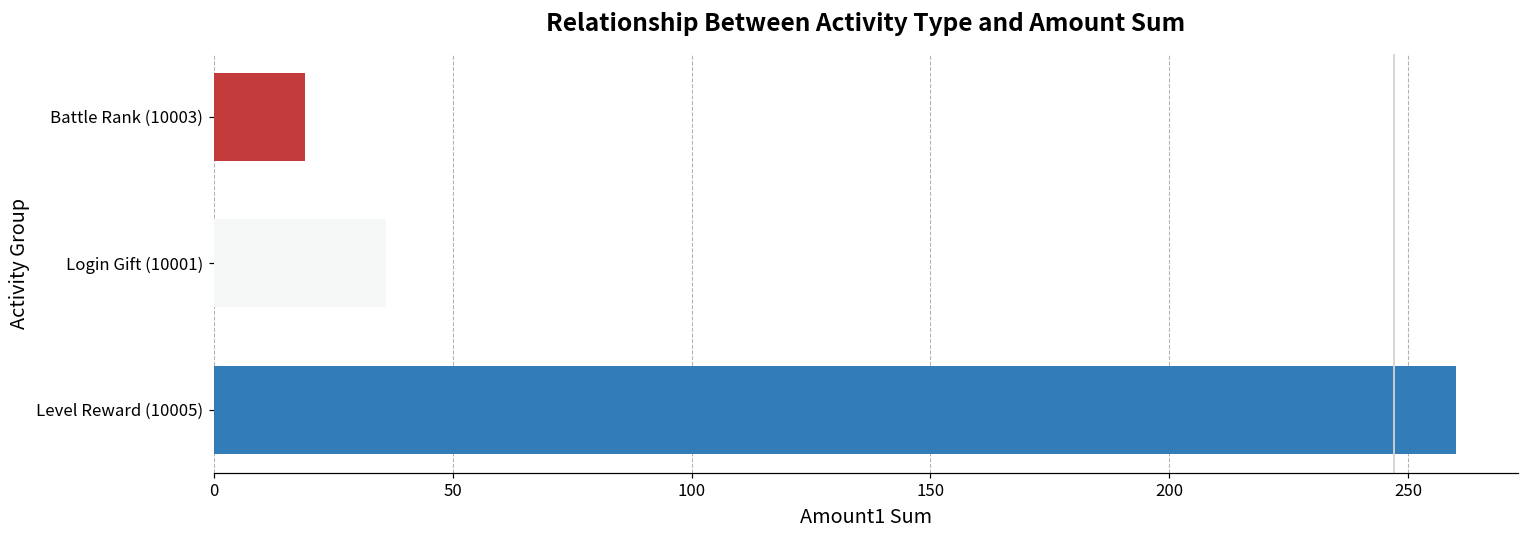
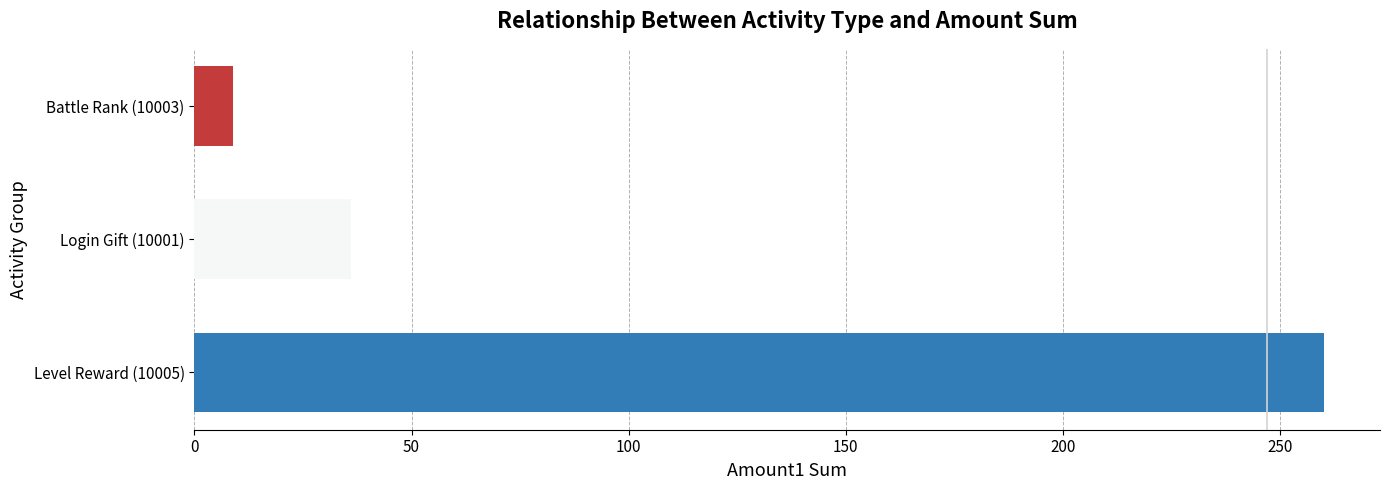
Battle Rank (10003): 19 -> 9
